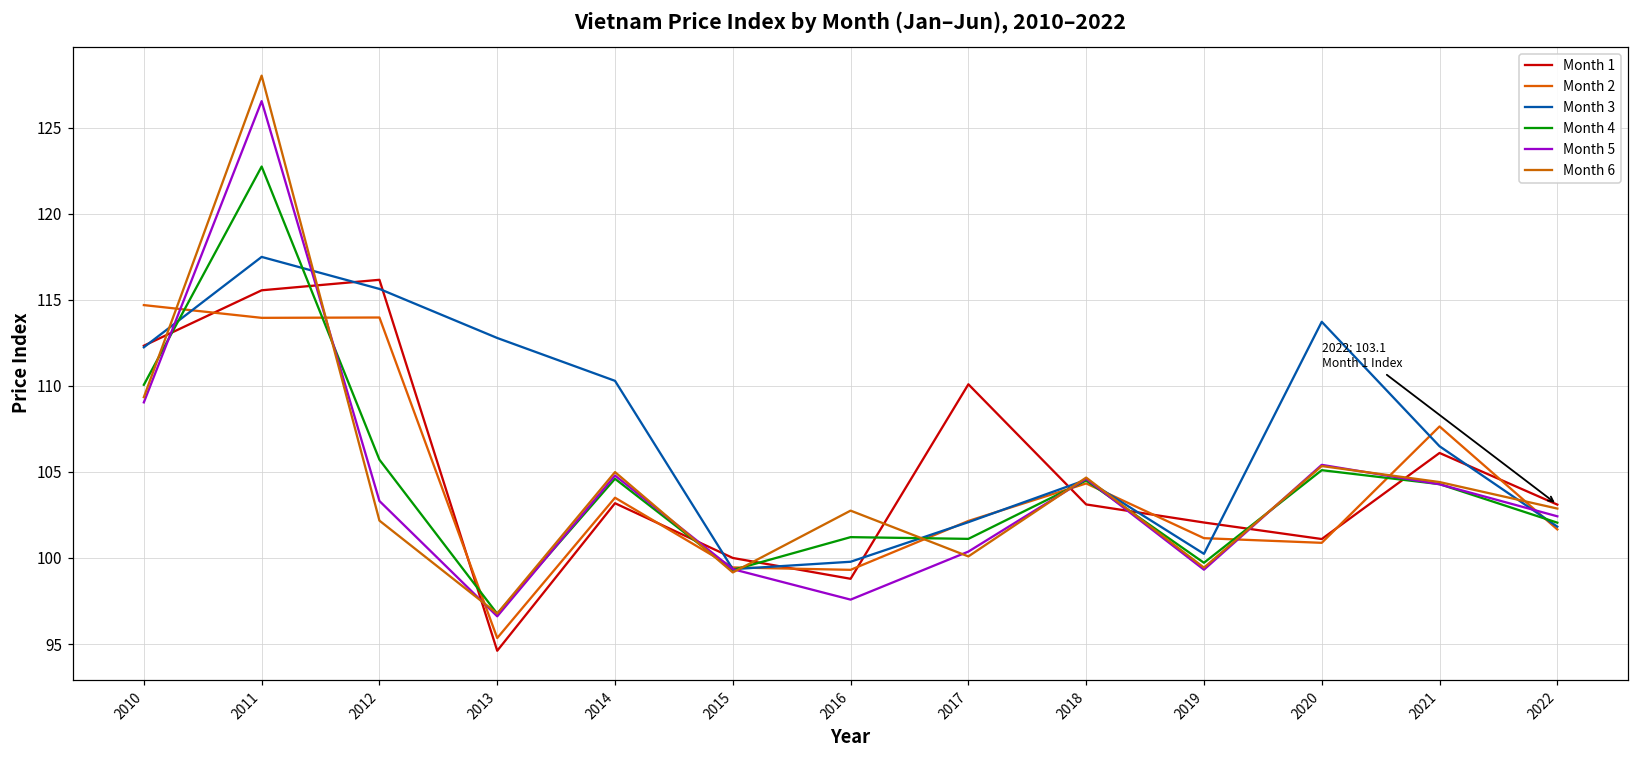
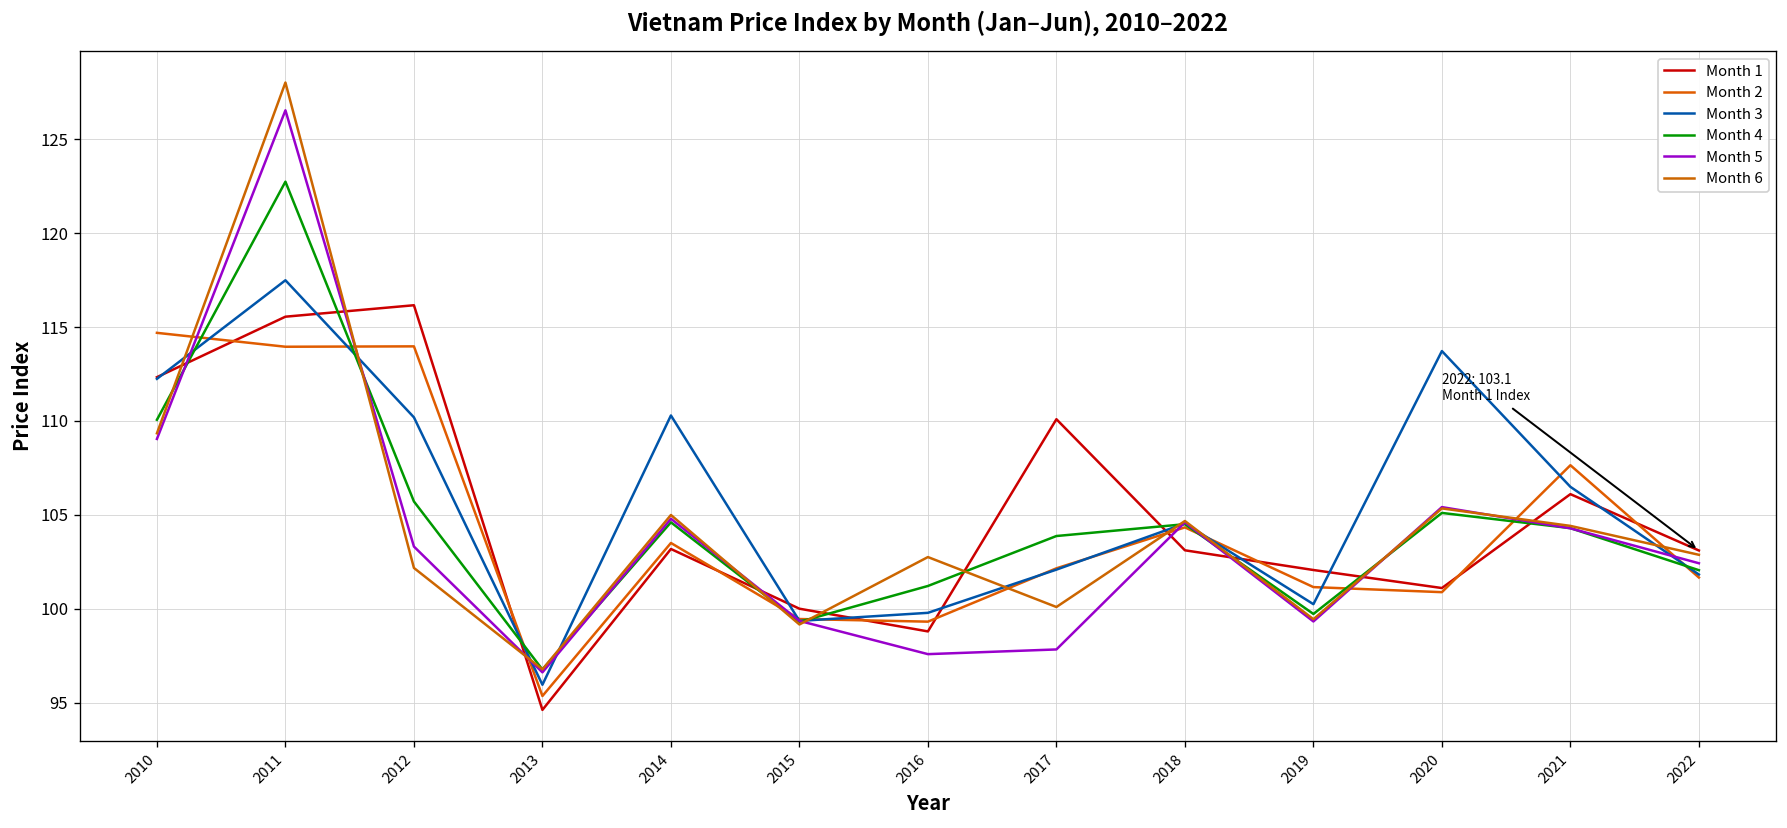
Month 3, 2012: 115.6 -> 110.2
Month 3, 2013: 112.8 -> 96.0
Month 4, 2017: 101.1 -> 103.9
Month 5, 2017: 100.4 -> 97.8
